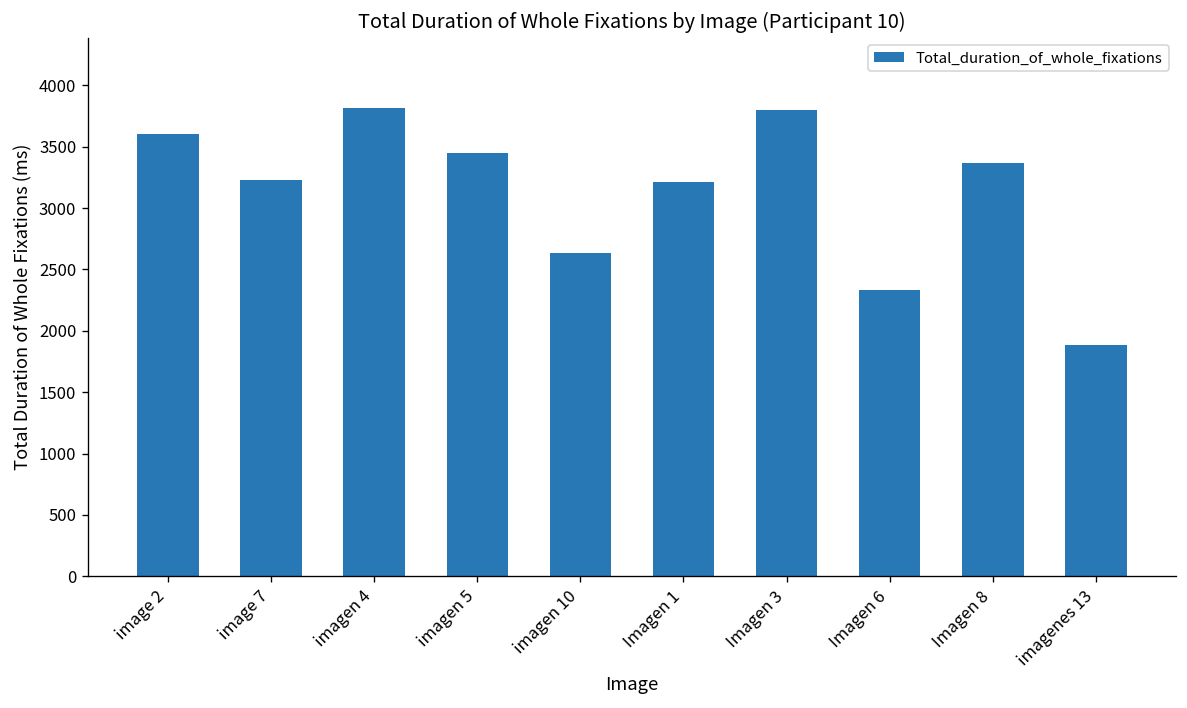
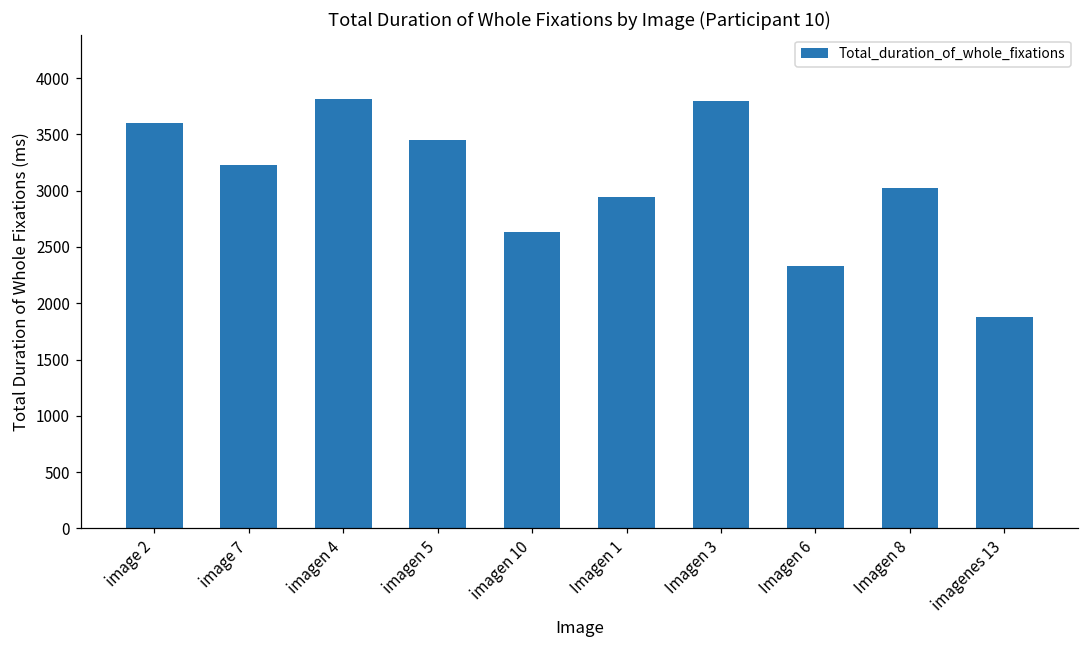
Imagen 1: 3210 -> 2940
Imagen 8: 3360 -> 3020
